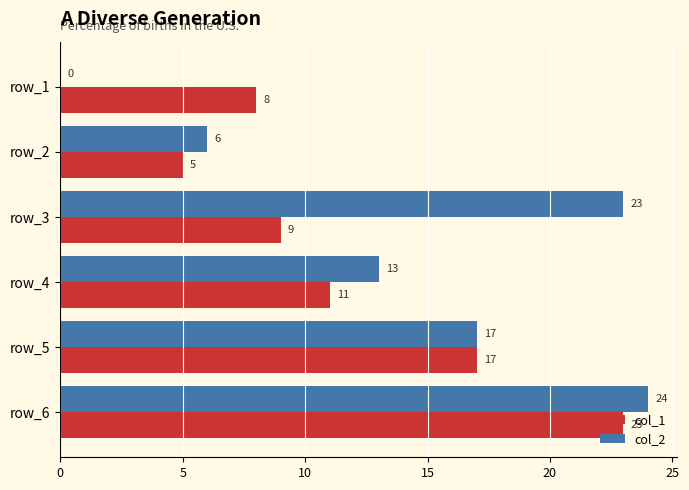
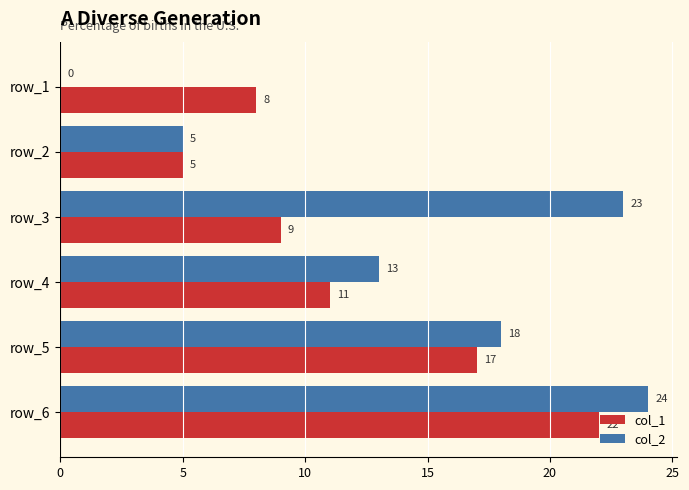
col_2, row_2: 6 -> 5
col_2, row_5: 17 -> 18
col_1, row_6: 23 -> 22
